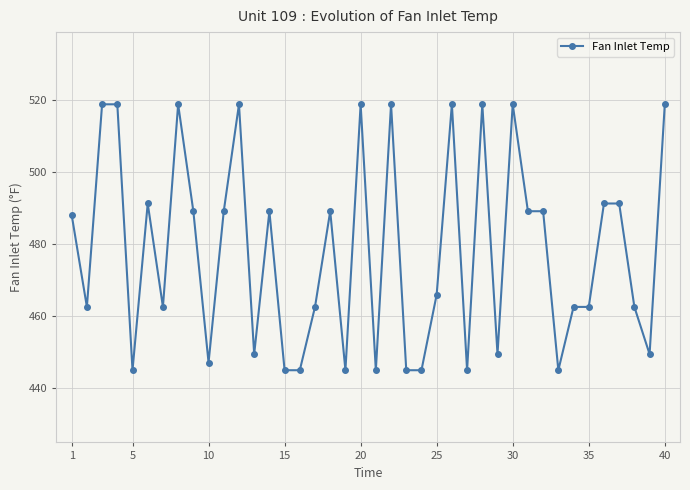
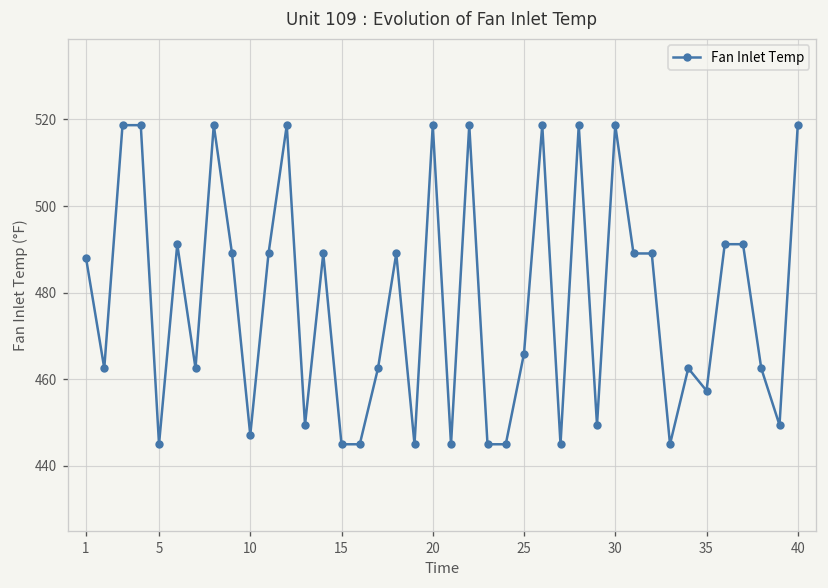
35: 463 -> 457
